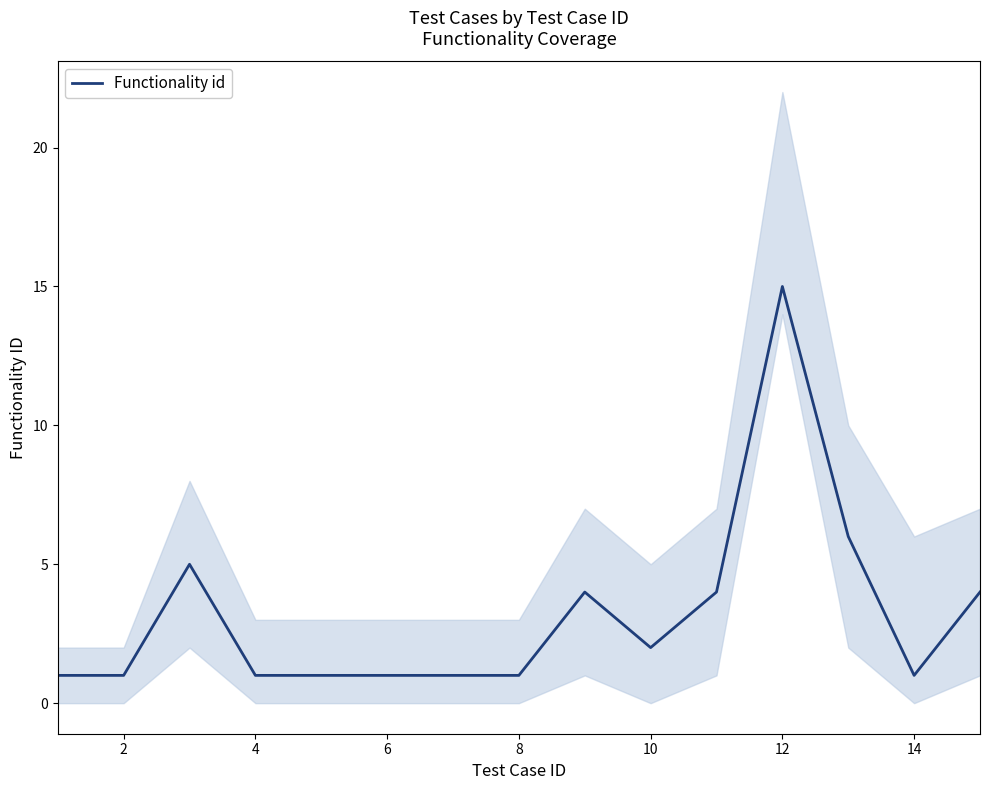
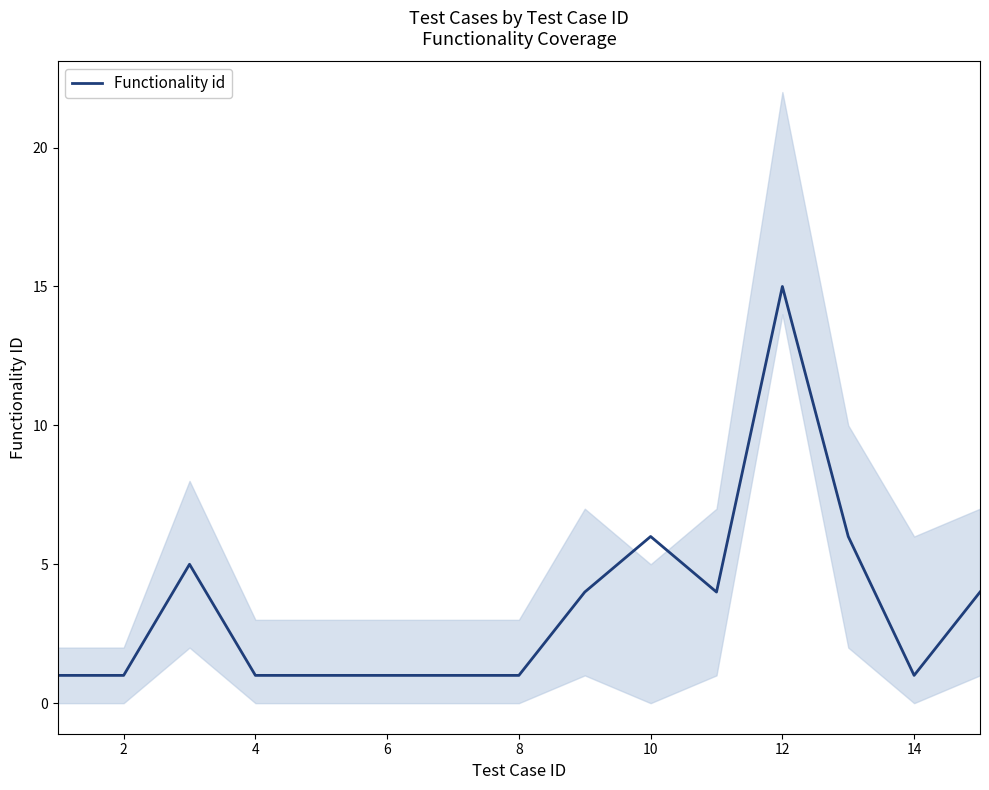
Functionality id, 10: 2 -> 6
